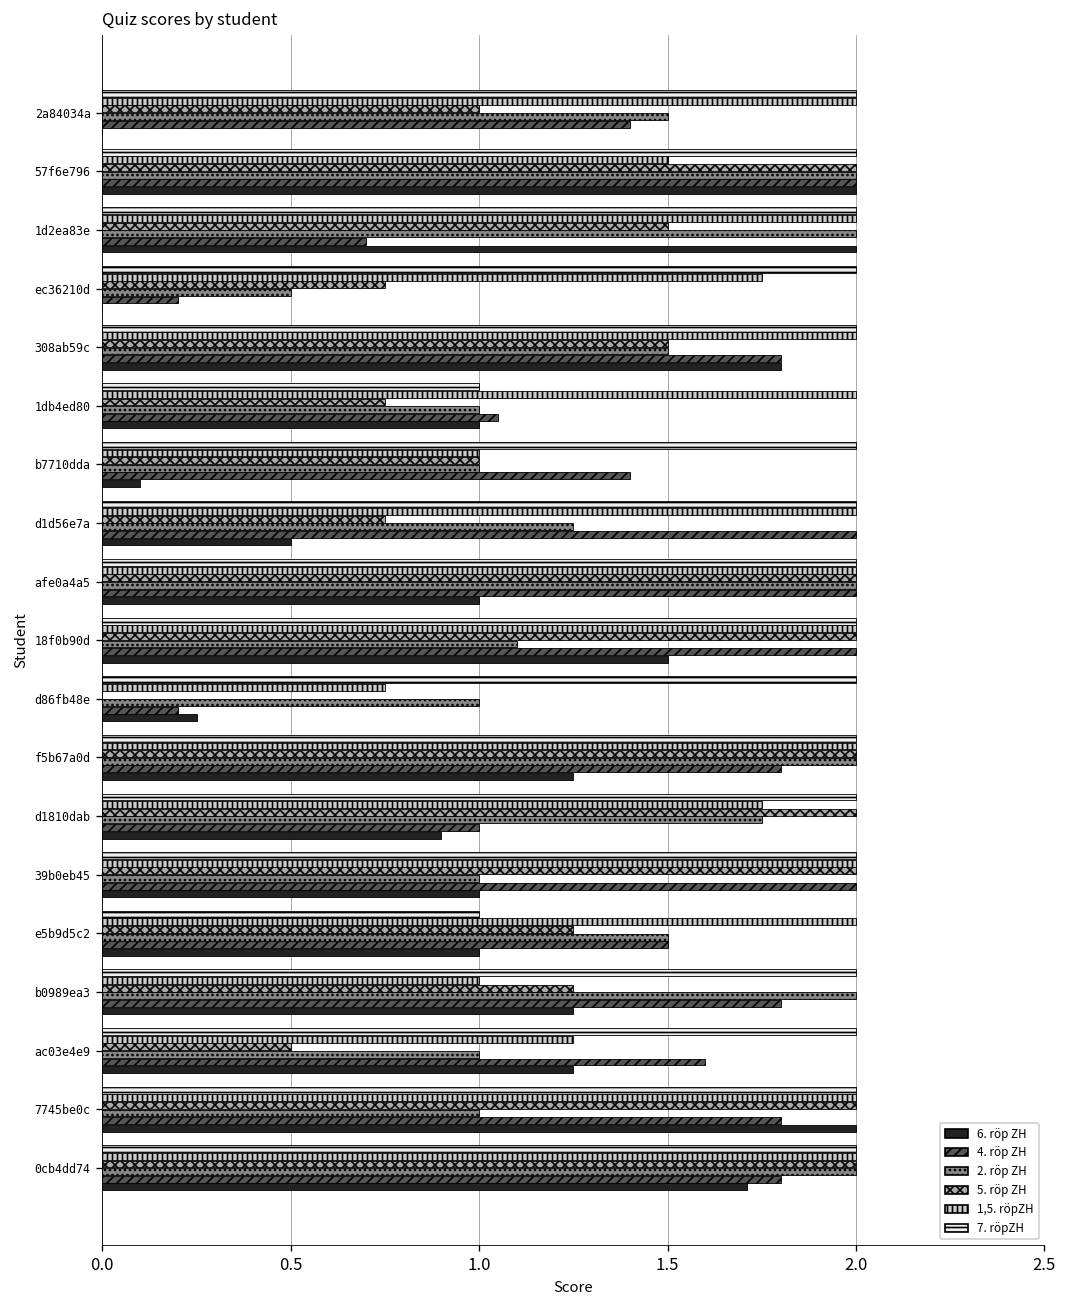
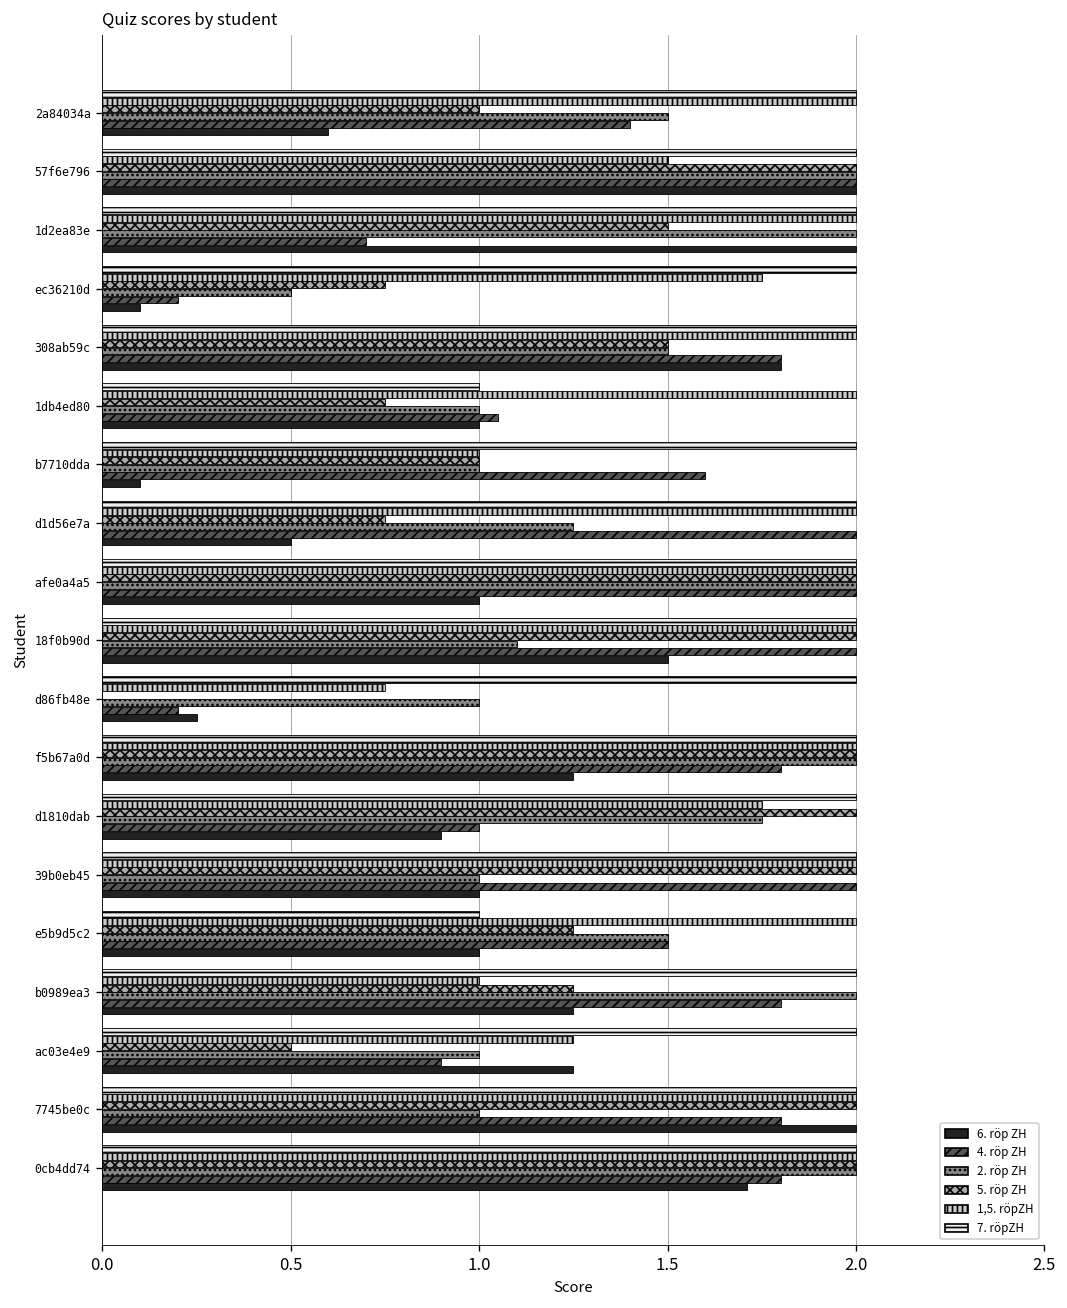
6. röp ZH, 2a84034a: 0.0 -> 0.6
6. röp ZH, ec36210d: 0.0 -> 0.1
4. röp ZH, b7710dda: 1.4 -> 1.6
4. röp ZH, ac03e4e9: 1.6 -> 0.9
